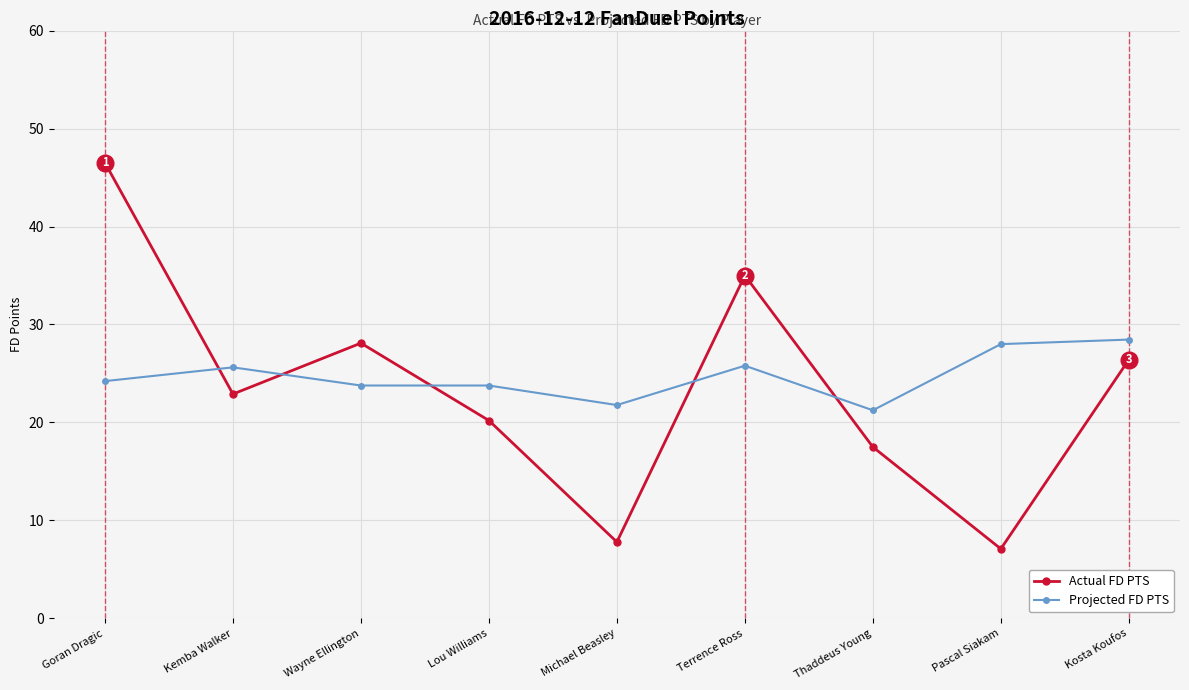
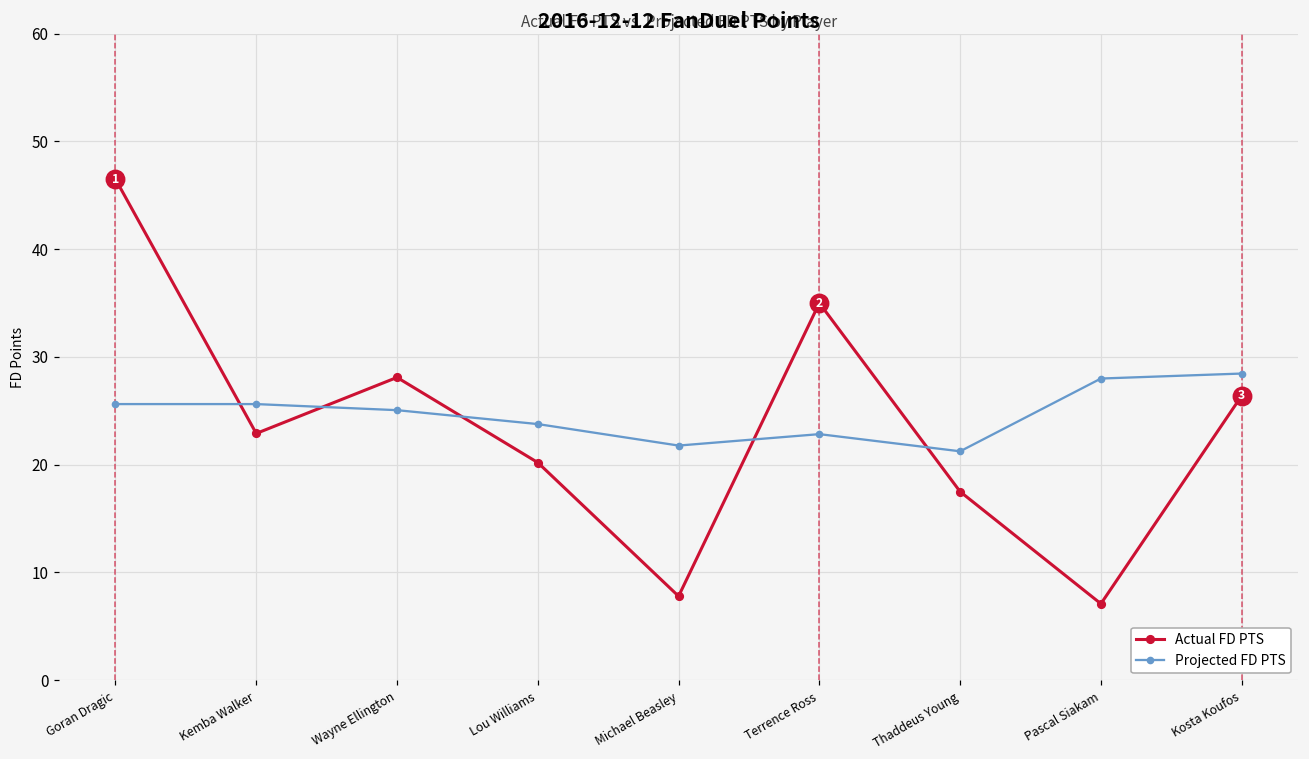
Projected FD PTS, Goran Dragic: 24 -> 26
Projected FD PTS, Wayne Ellington: 24 -> 25
Projected FD PTS, Terrence Ross: 26 -> 23
